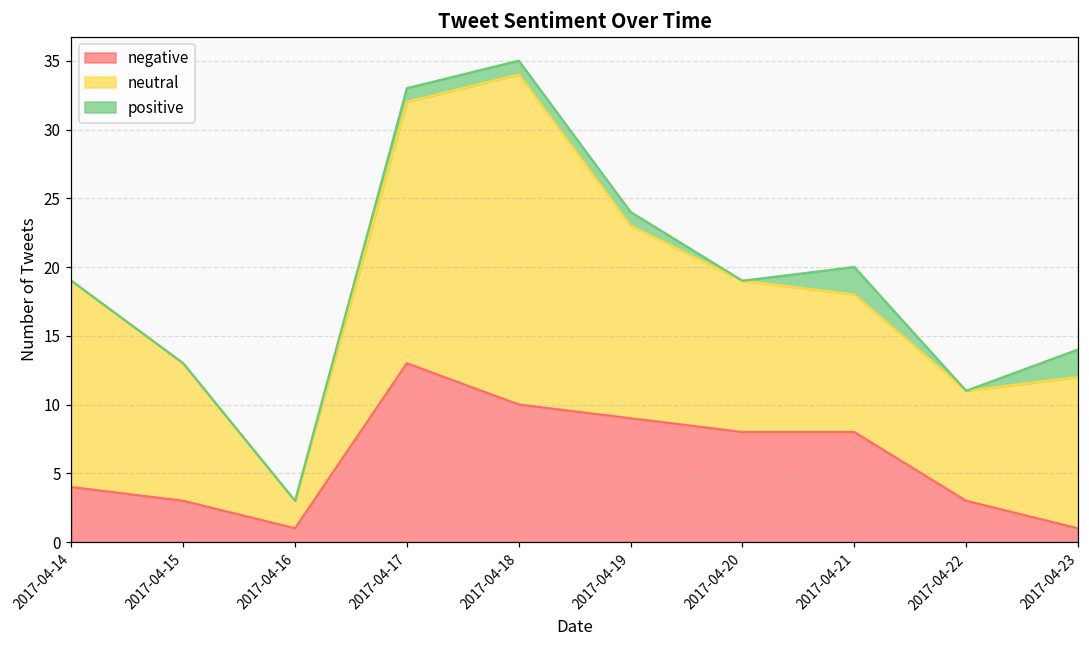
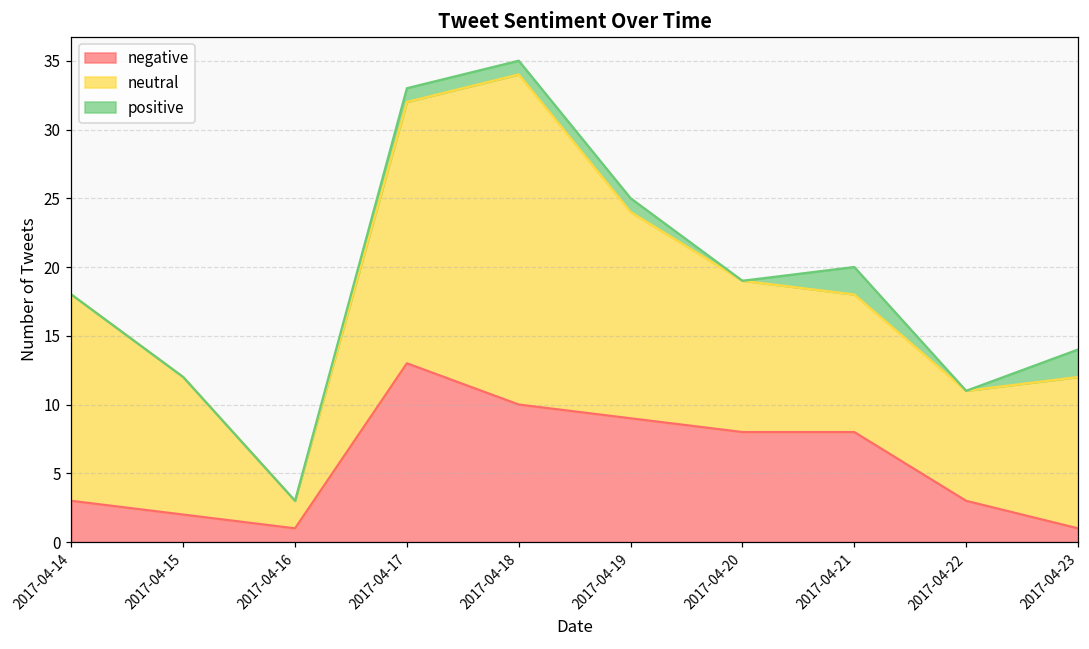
negative, 2017-04-14: 4 -> 3
negative, 2017-04-15: 3 -> 2
neutral, 2017-04-19: 14 -> 15
